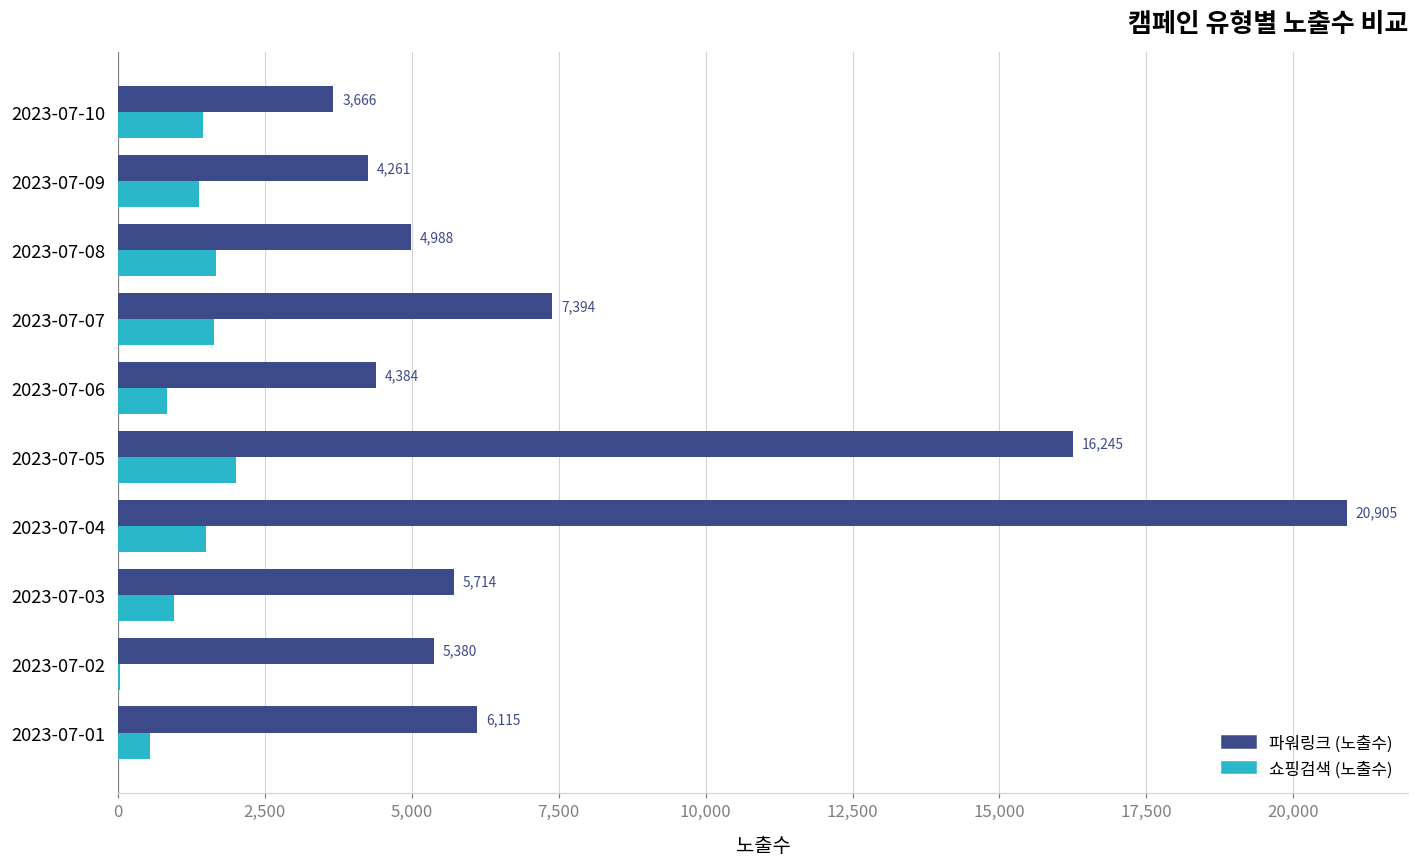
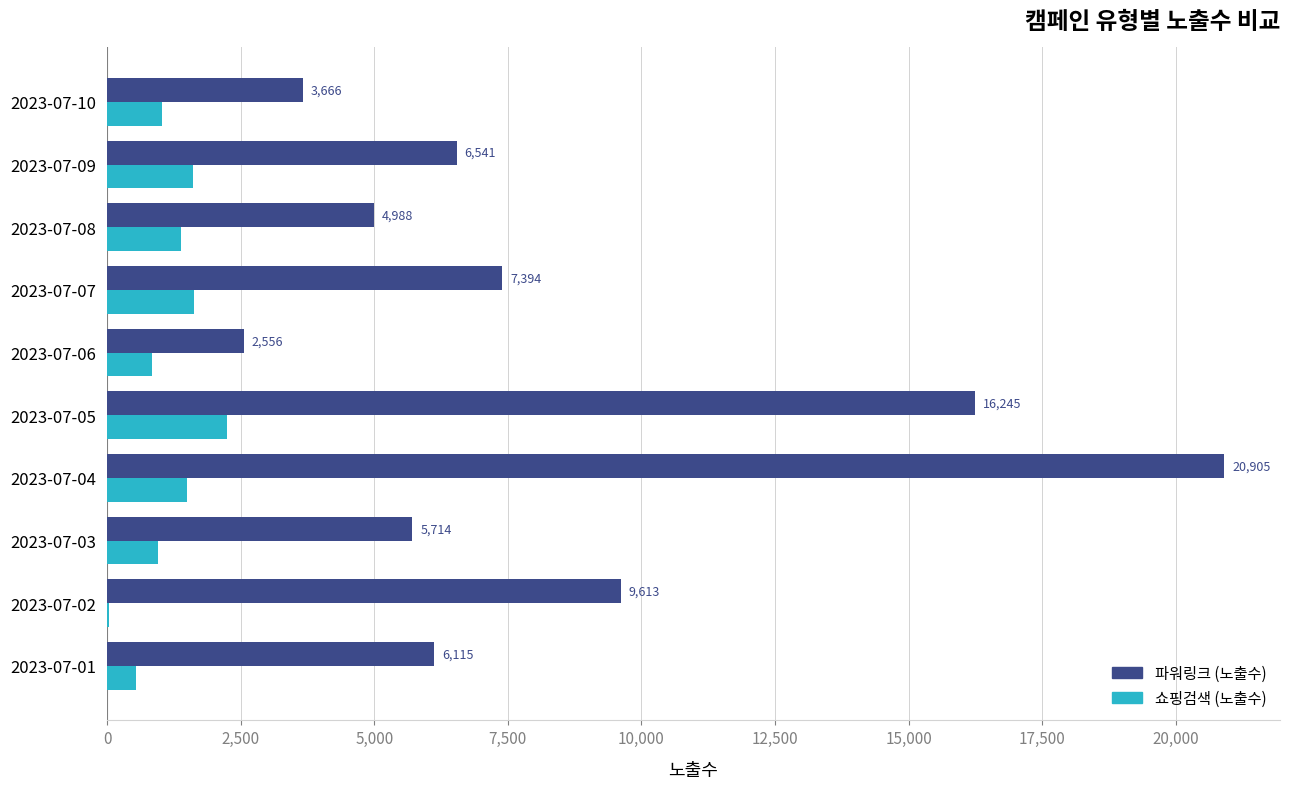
쇼핑검색 (노출수), 2023-07-10: 1,400 -> 1,000
파워링크 (노출수), 2023-07-09: 4,261 -> 6,541
쇼핑검색 (노출수), 2023-07-09: 1,400 -> 1,600
쇼핑검색 (노출수), 2023-07-08: 1,700 -> 1,400
파워링크 (노출수), 2023-07-06: 4,384 -> 2,556
쇼핑검색 (노출수), 2023-07-05: 2,000 -> 2,200
파워링크 (노출수), 2023-07-02: 5,380 -> 9,613
